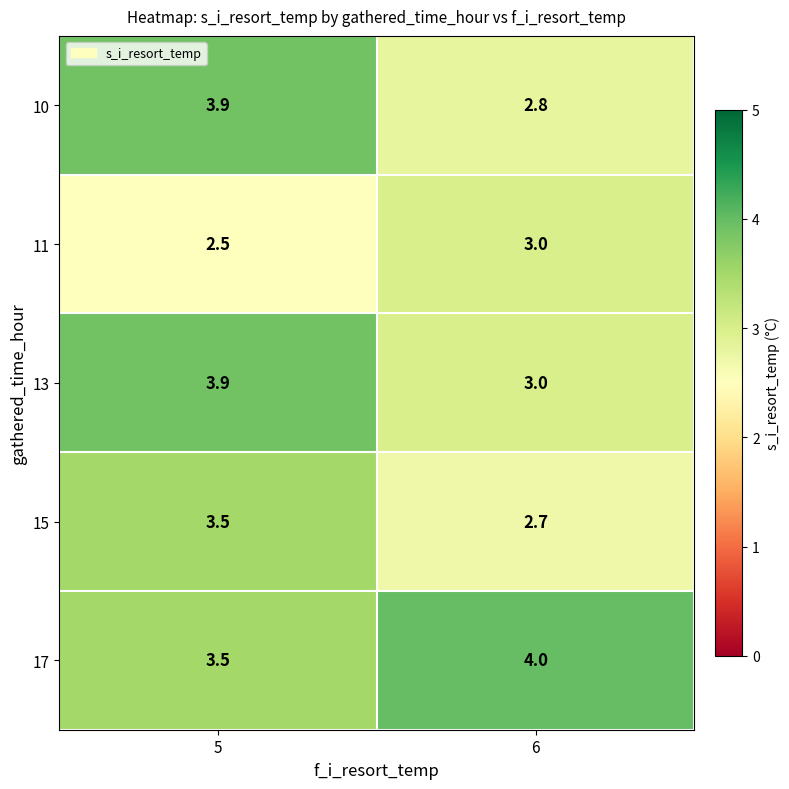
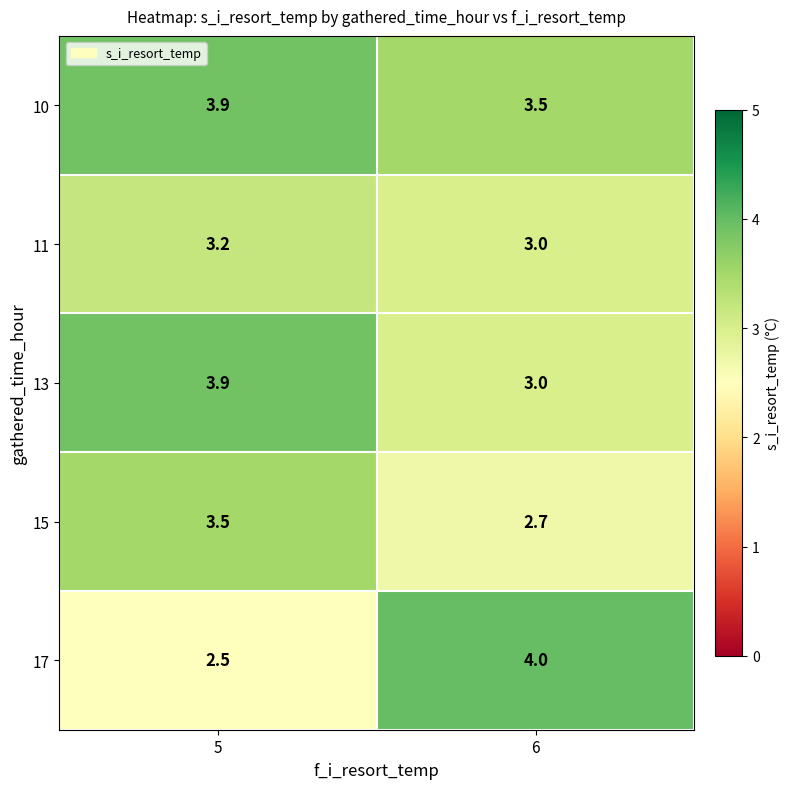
10, 6: 2.8 -> 3.5
11, 5: 2.5 -> 3.2
17, 5: 3.5 -> 2.5
